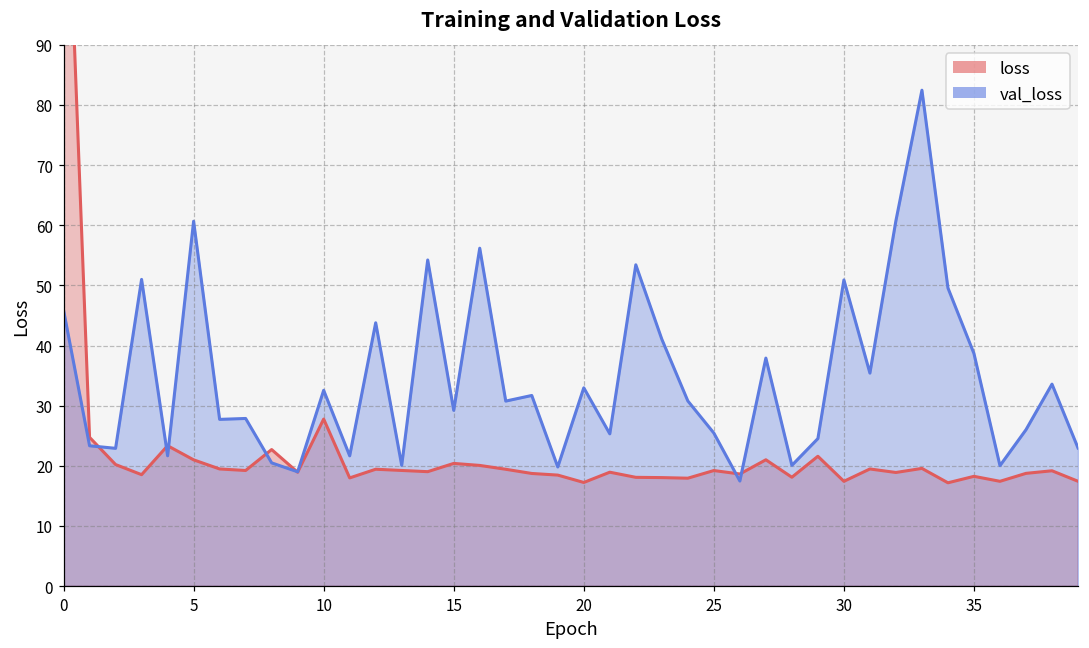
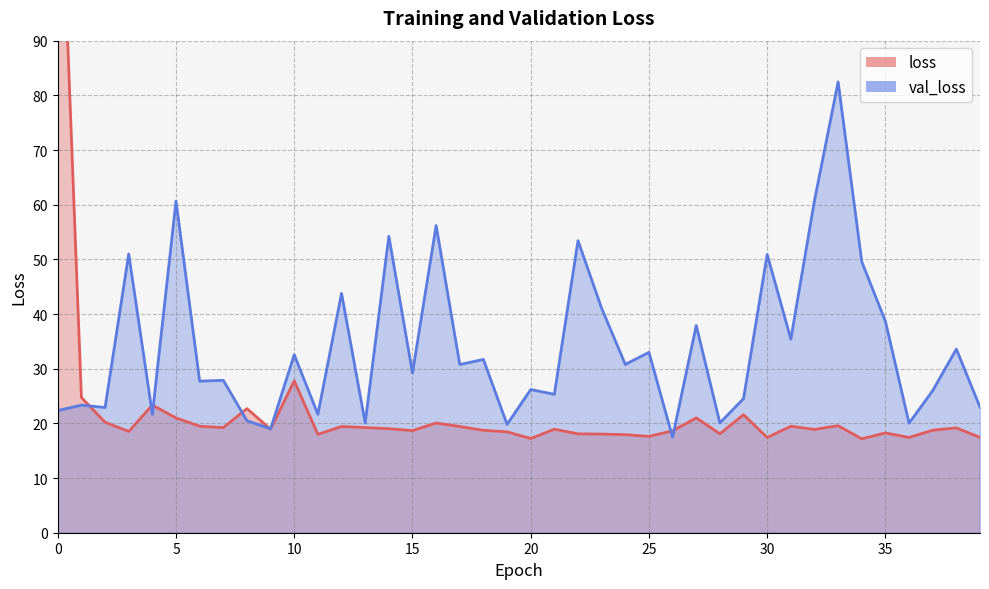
val_loss, 0: 46 -> 22
loss, 15: 20 -> 19
val_loss, 20: 33 -> 26
loss, 25: 19 -> 18
val_loss, 25: 25 -> 33
